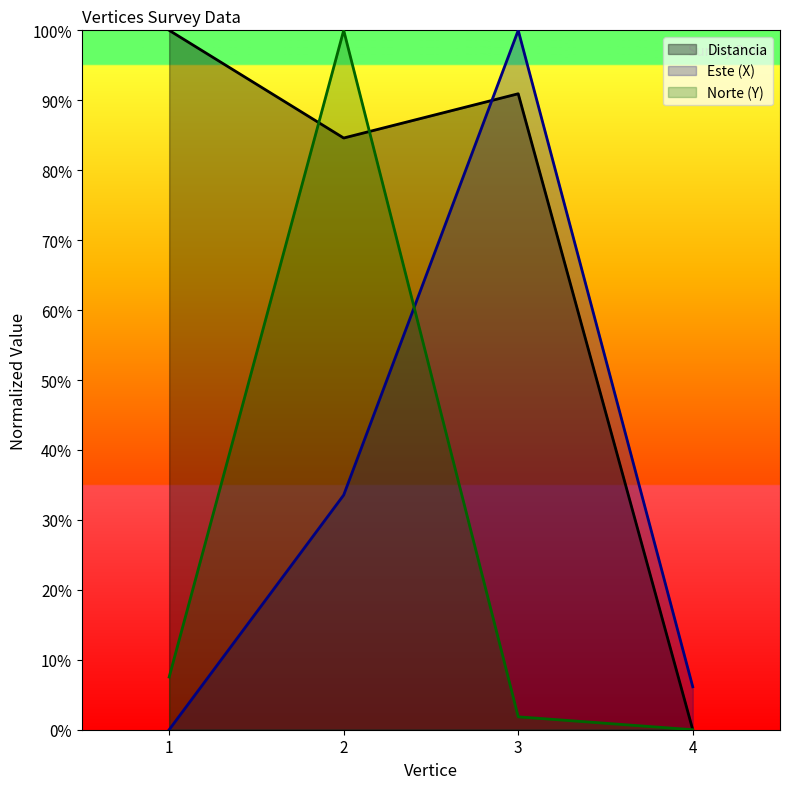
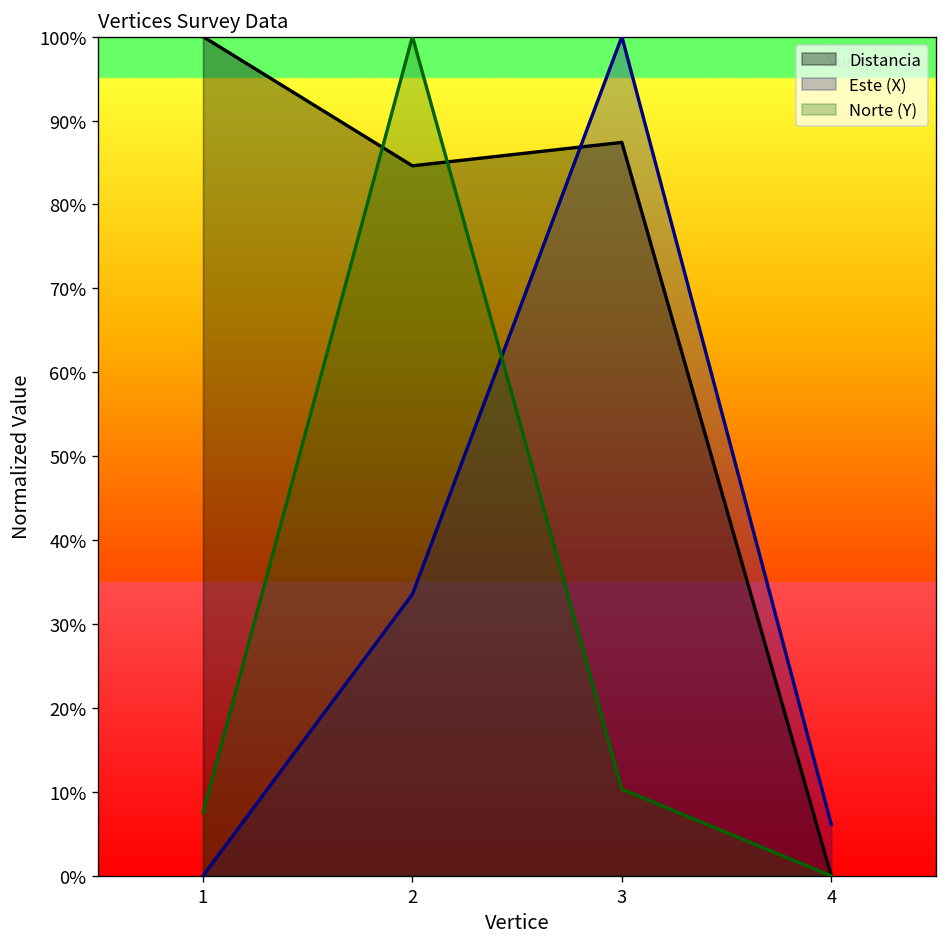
Distancia, 3: 91% -> 87%
Norte (Y), 3: 2% -> 10%
